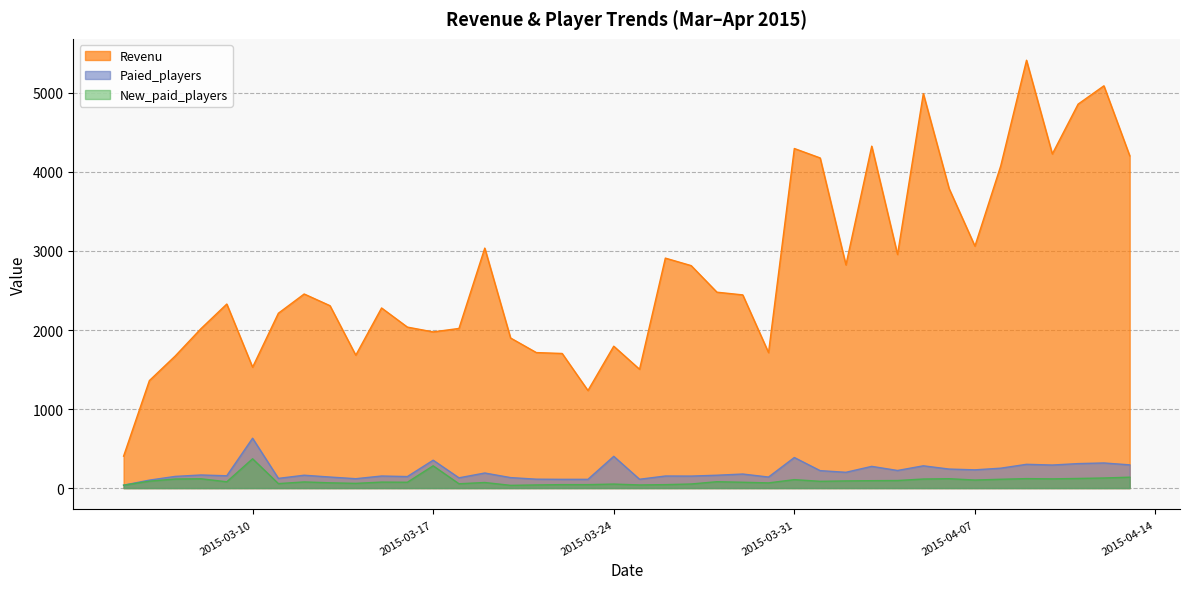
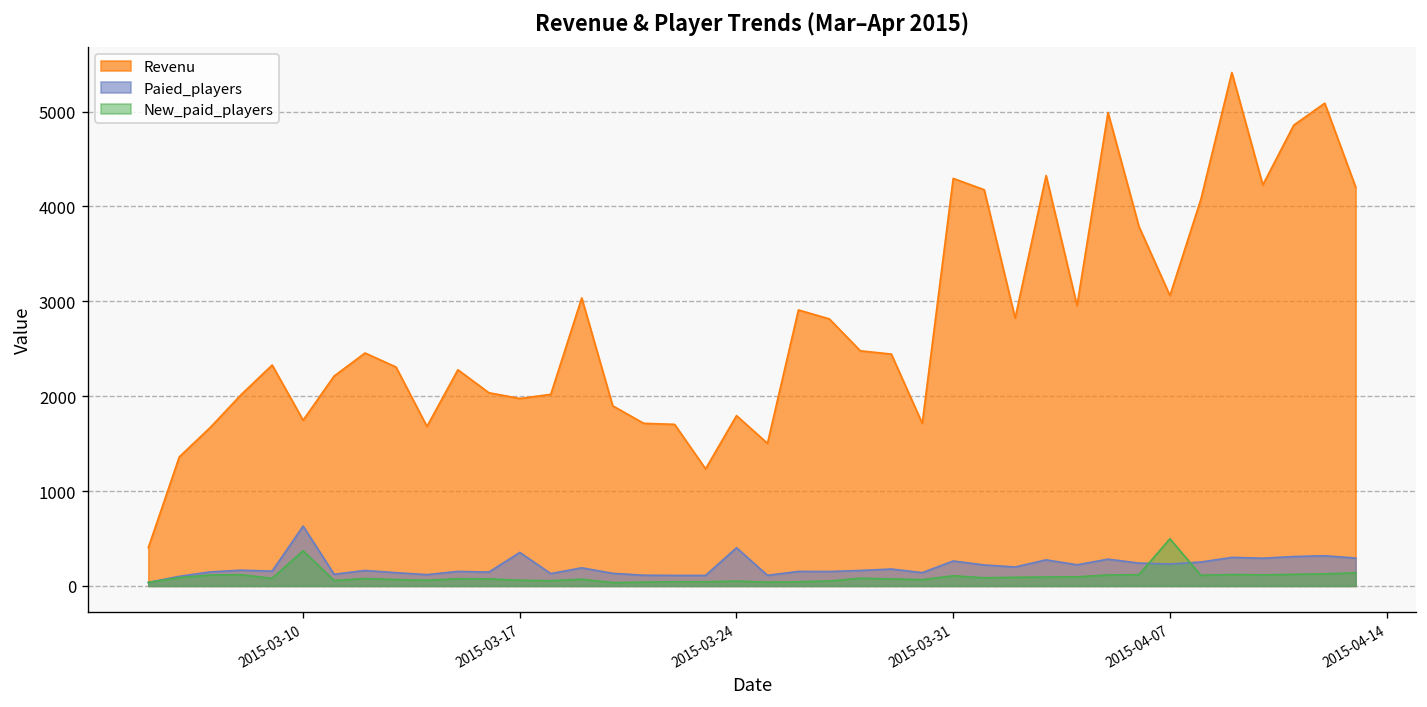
Revenu, 2015-03-10: 1500 -> 1700
New_paid_players, 2015-03-17: 300 -> 100
Paied_players, 2015-03-31: 400 -> 300
New_paid_players, 2015-04-07: 100 -> 500
